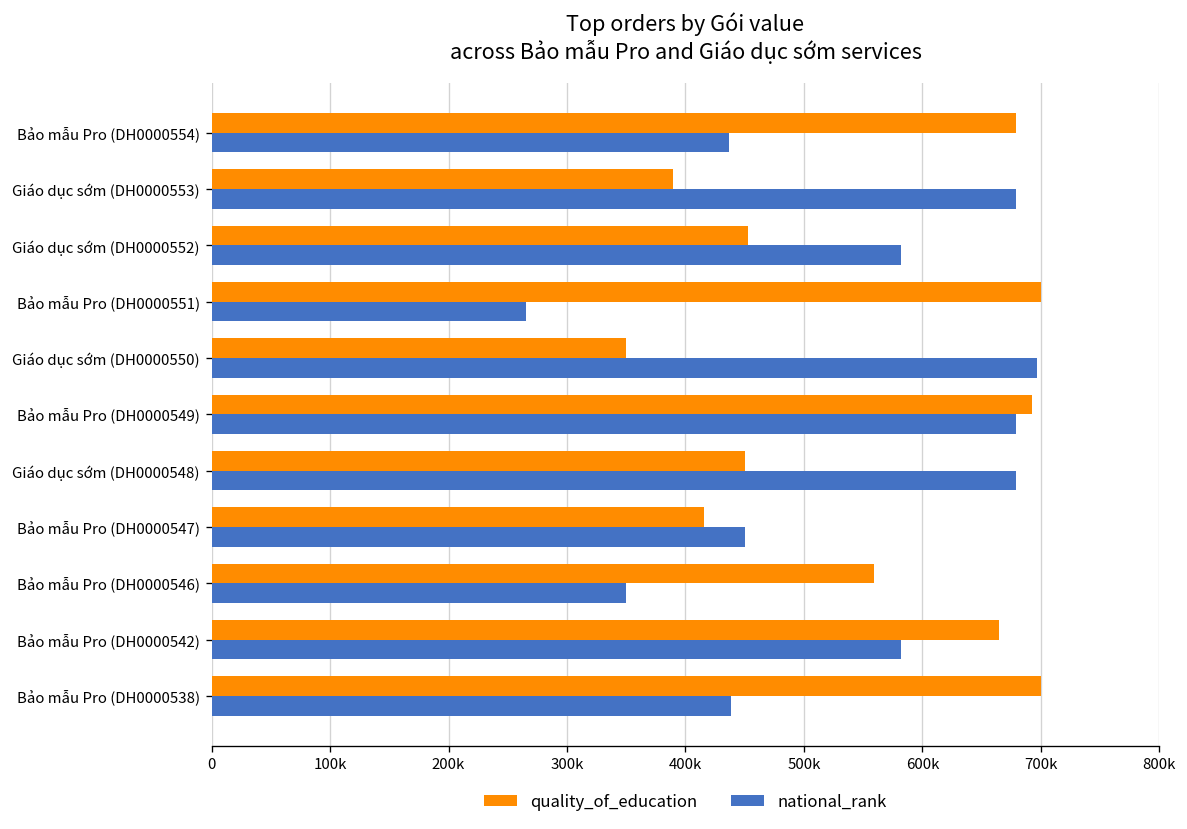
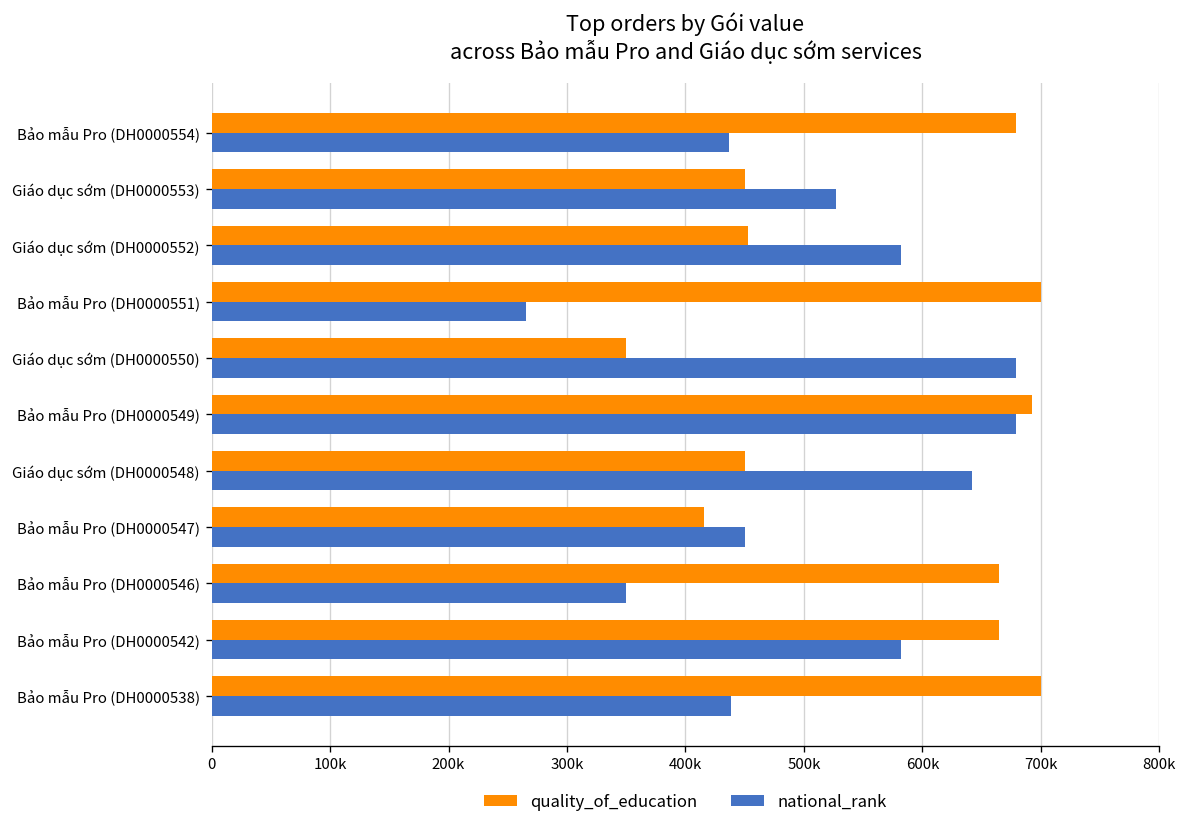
quality_of_education, Giáo dục sớm (DH0000553): 390000 -> 450000
national_rank, Giáo dục sớm (DH0000553): 680000 -> 530000
national_rank, Giáo dục sớm (DH0000550): 700000 -> 680000
national_rank, Giáo dục sớm (DH0000548): 680000 -> 640000
quality_of_education, Bảo mẫu Pro (DH0000546): 560000 -> 670000
